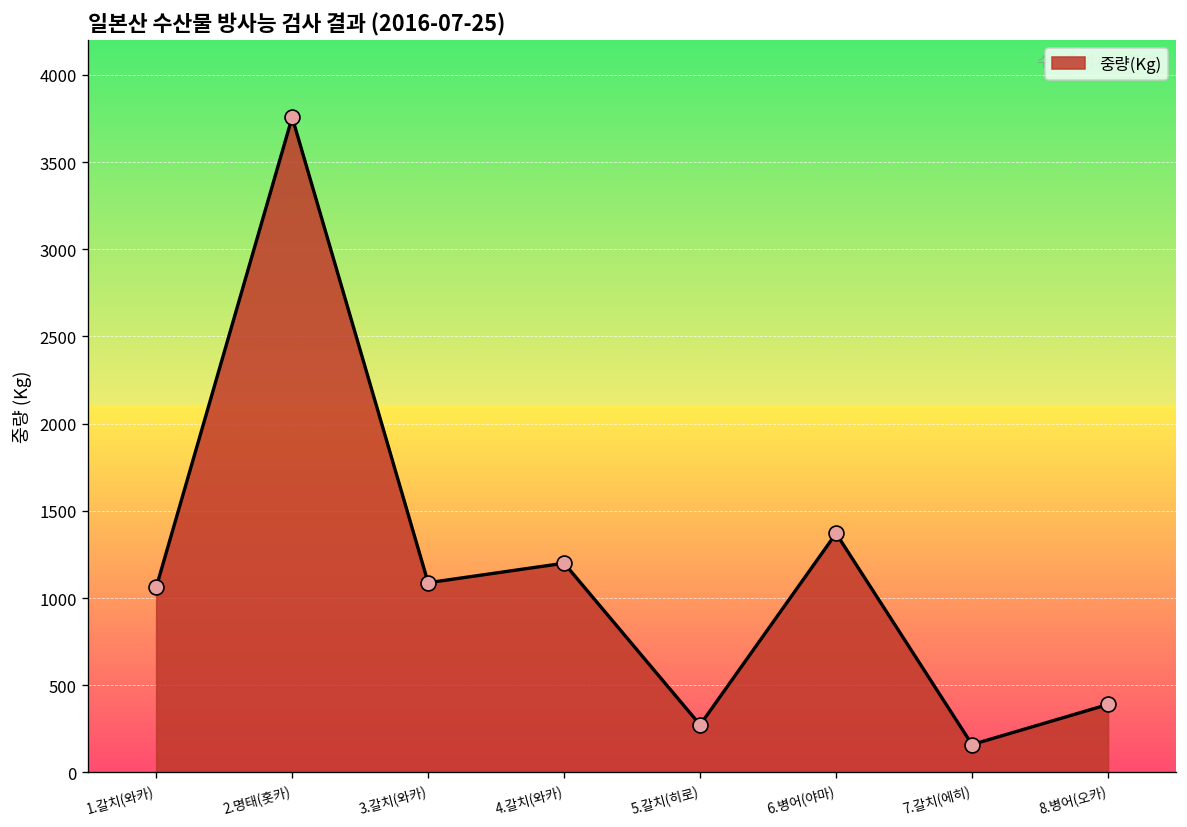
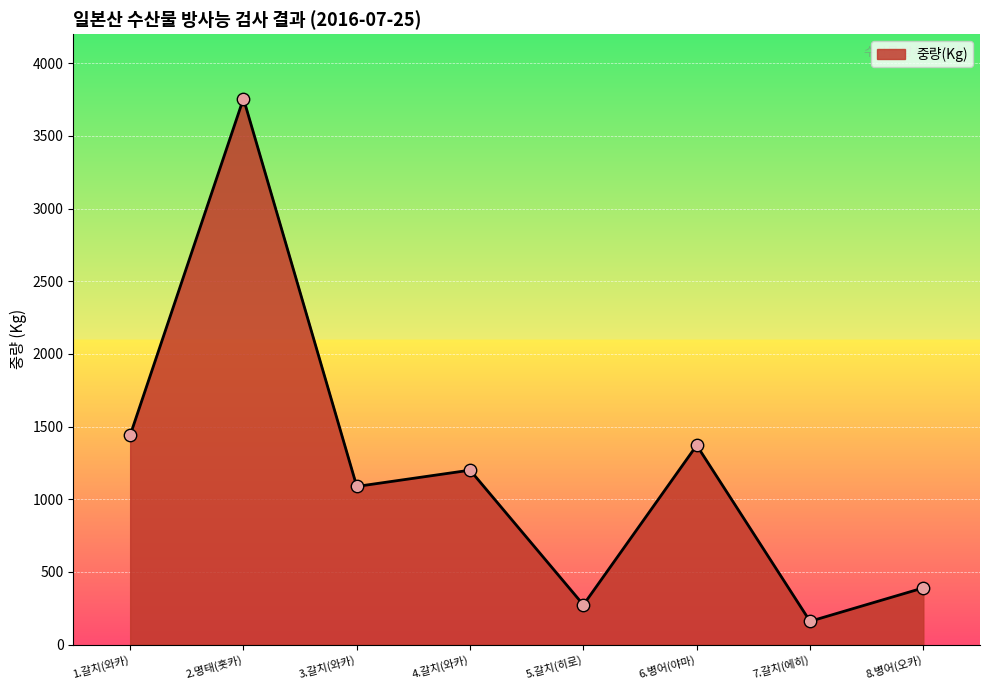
1.갈치(와카): 1060 -> 1440
